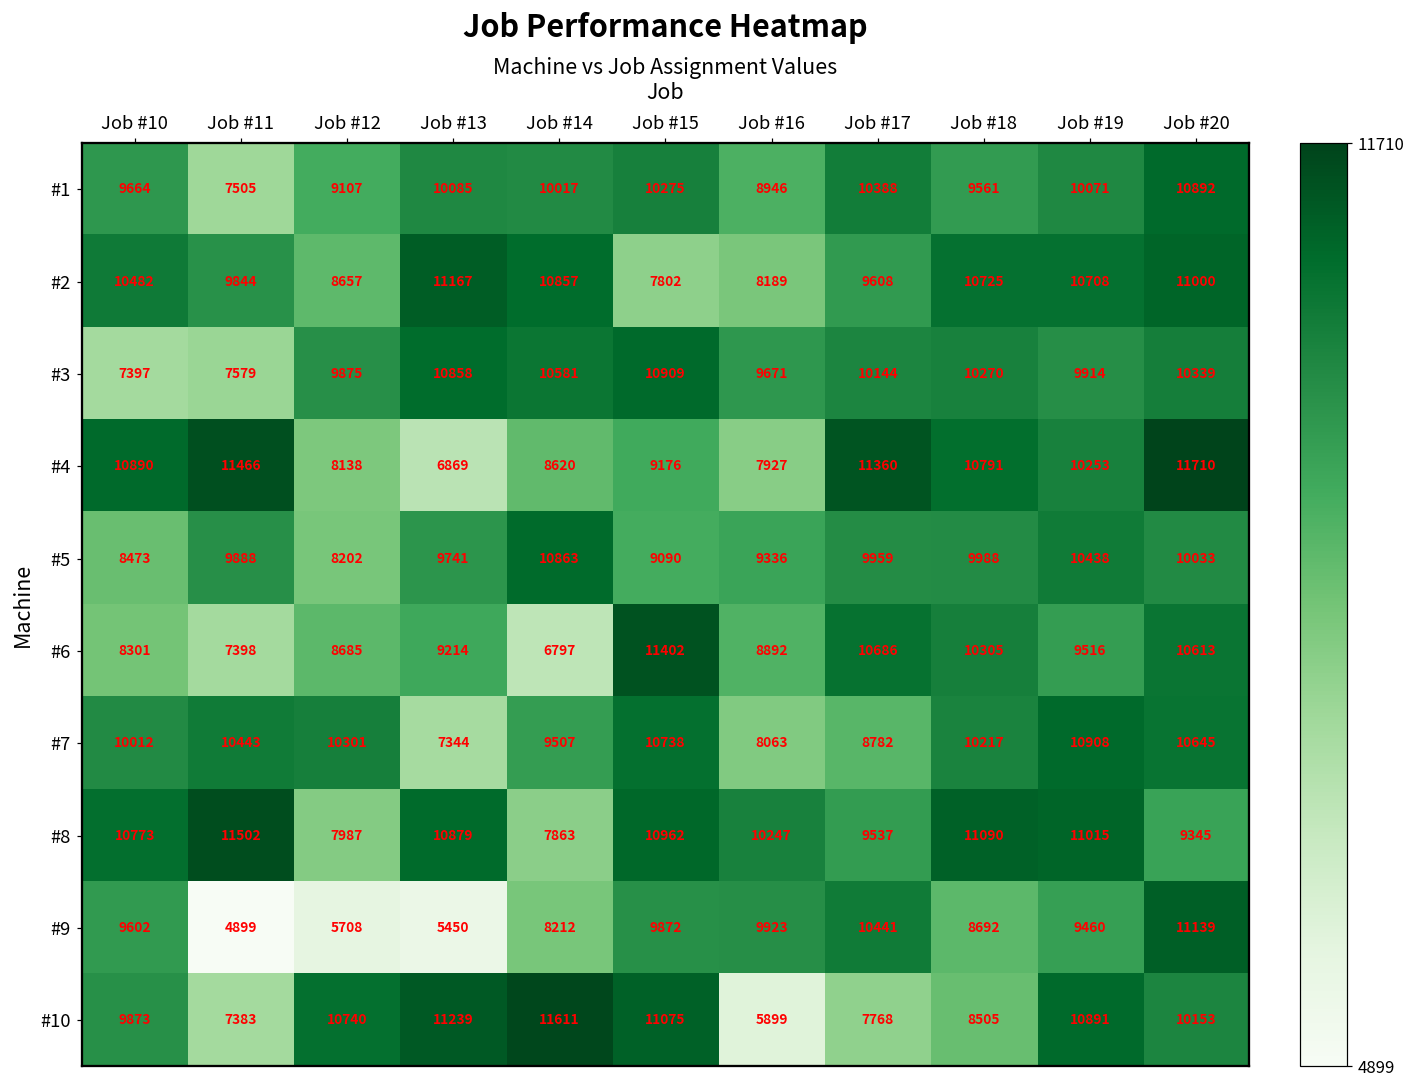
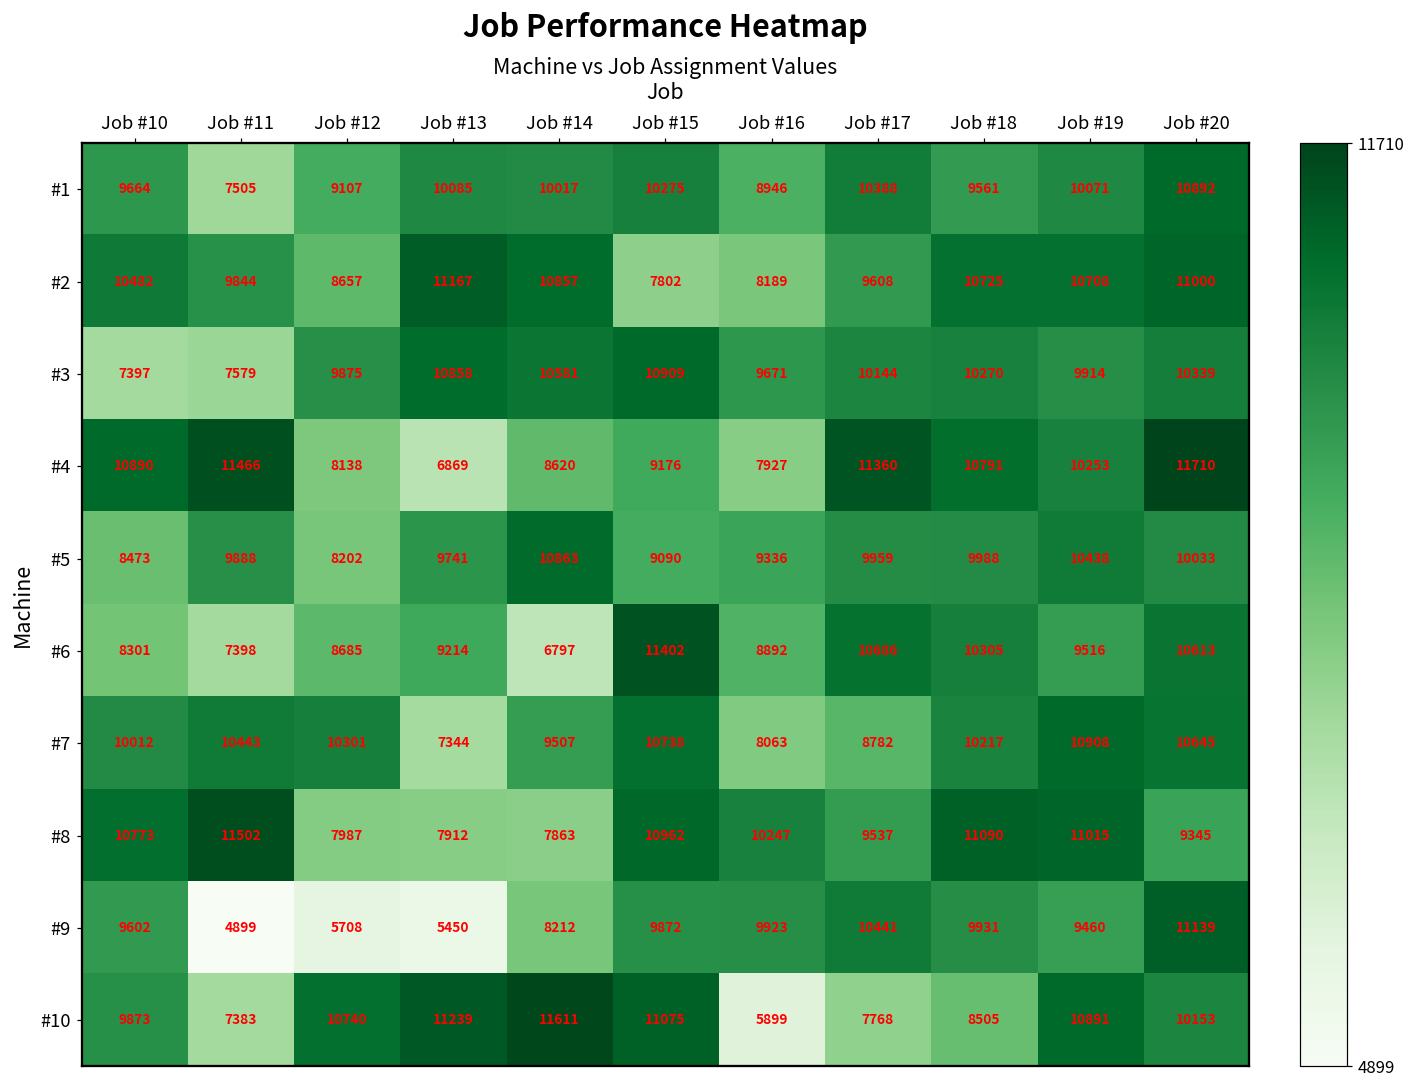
#8, Job #13: 10879 -> 7912
#9, Job #18: 8692 -> 9931
